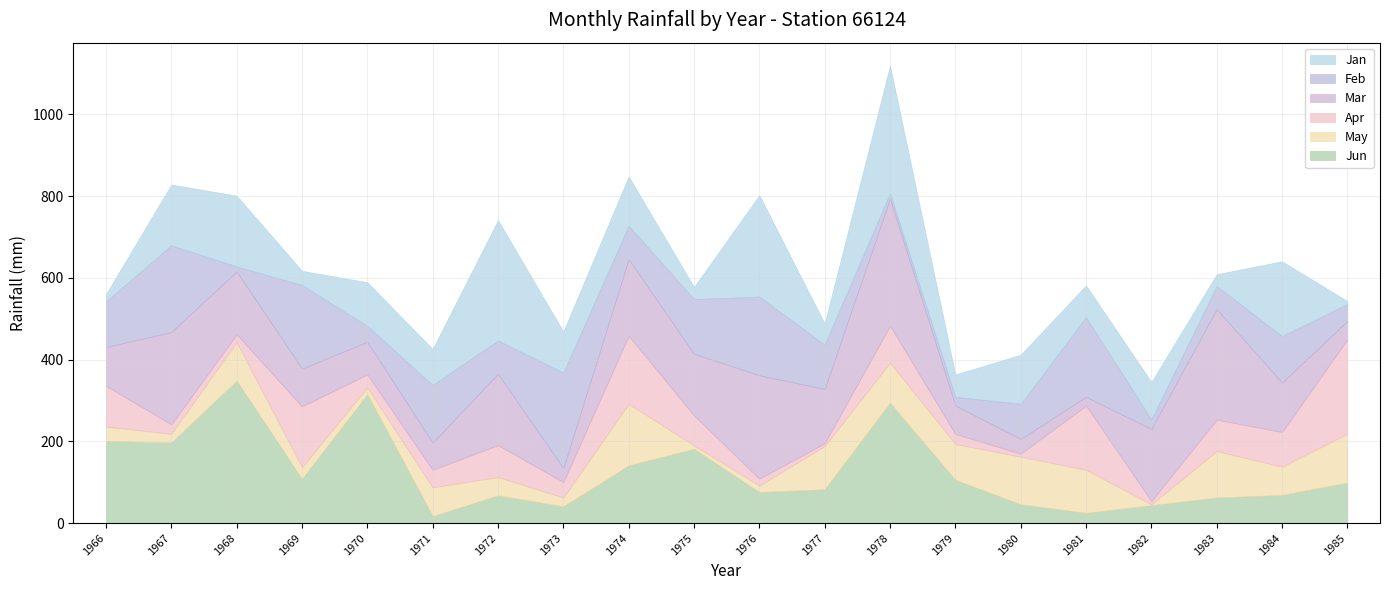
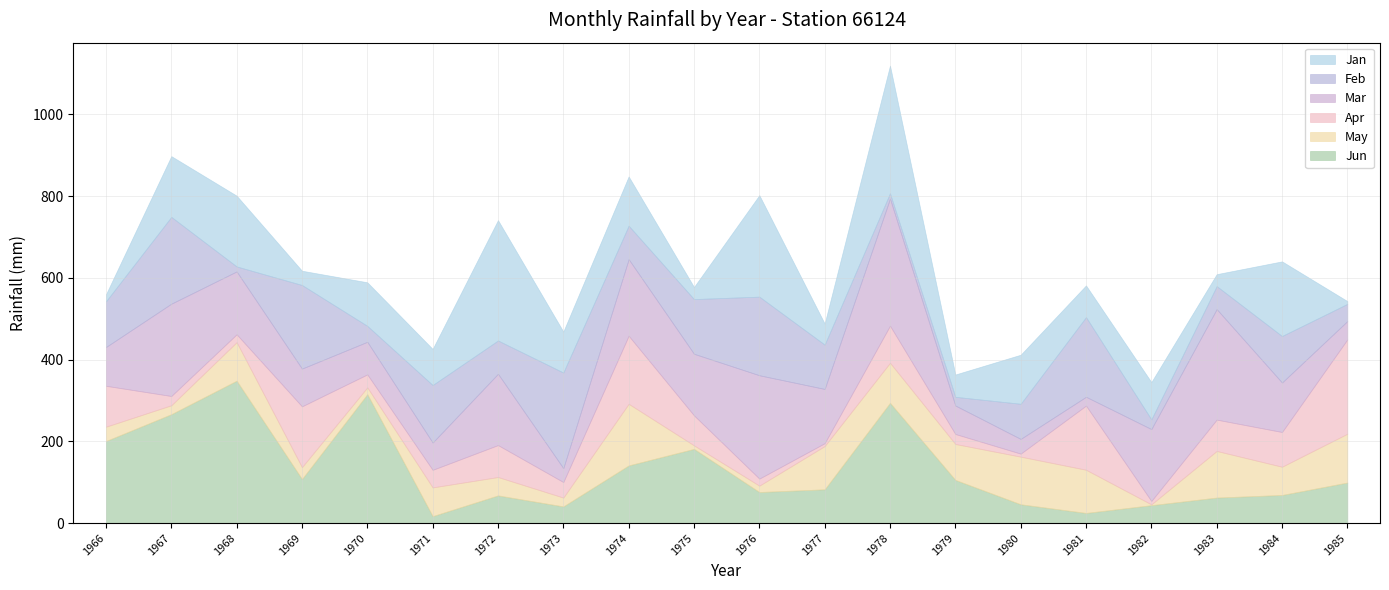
Jun, 1967: 200 -> 270
